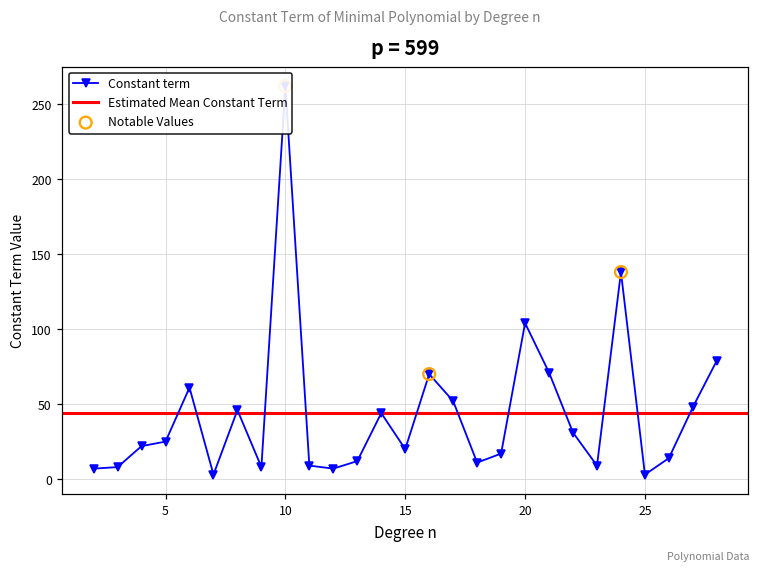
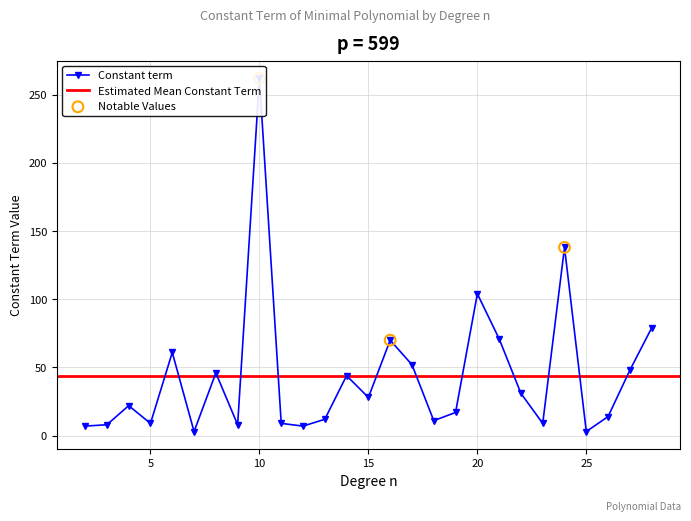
Constant term, 5: 25 -> 9
Constant term, 15: 20 -> 28
